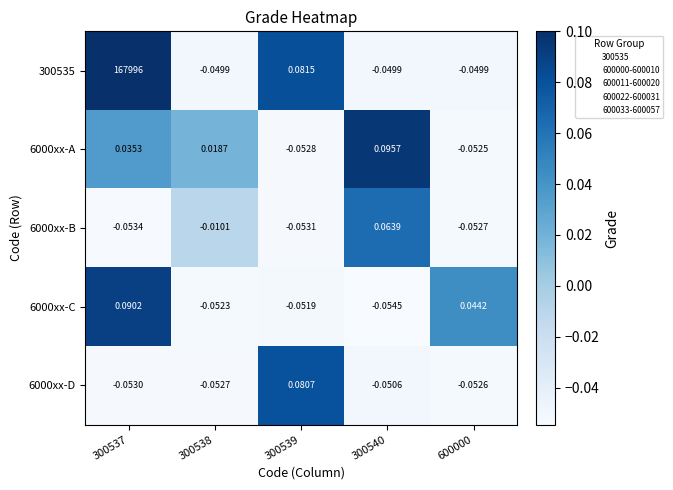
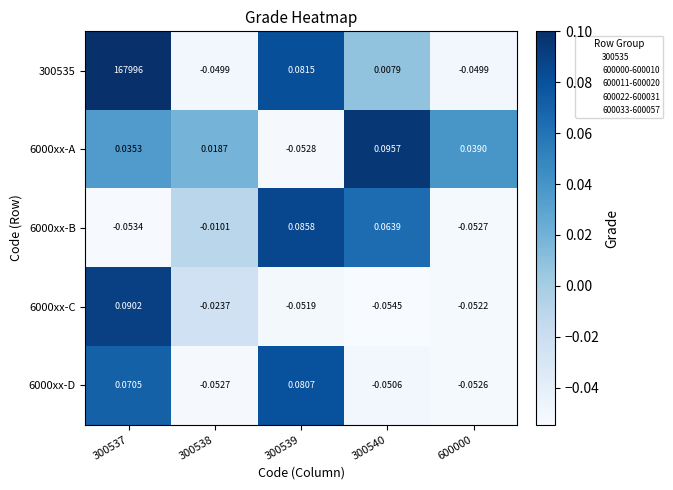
300535, 300540: -0.0499 -> 0.0079
6000xx-A, 600000: -0.0525 -> 0.0390
6000xx-B, 300539: -0.0531 -> 0.0858
6000xx-C, 300538: -0.0523 -> -0.0237
6000xx-C, 600000: 0.0442 -> -0.0522
6000xx-D, 300537: -0.0530 -> 0.0705
